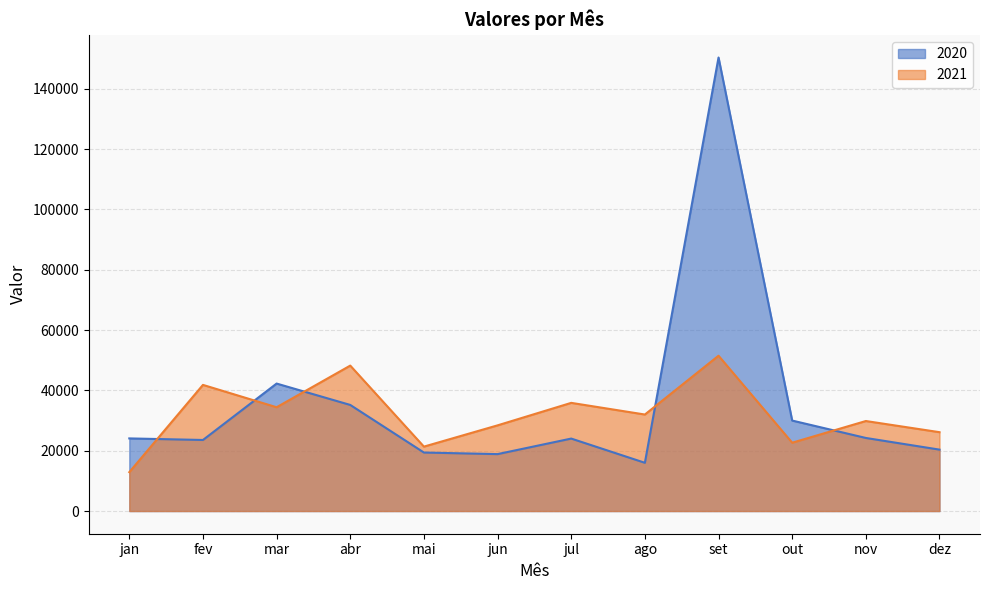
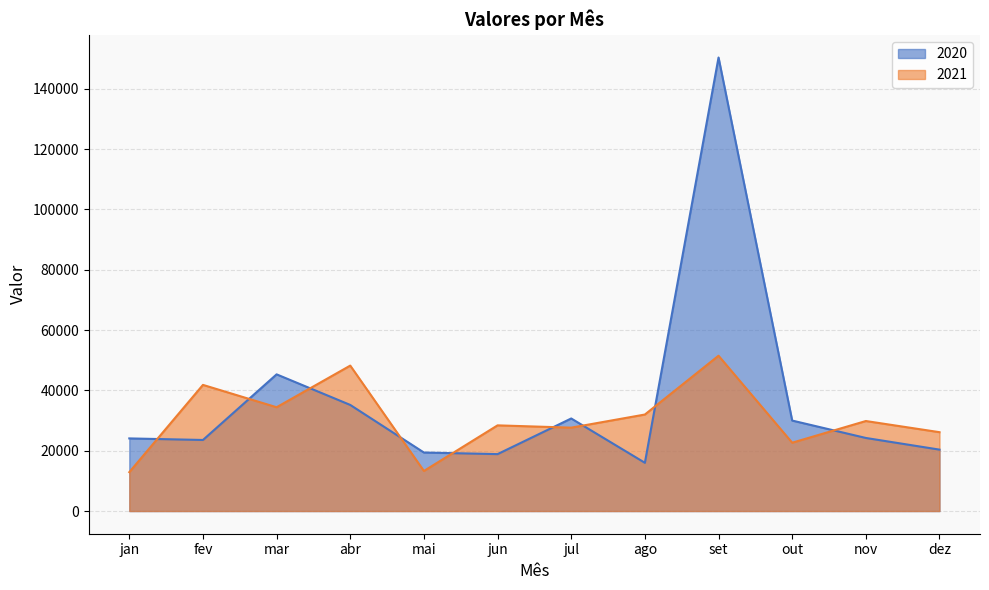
2020, mar: 42000 -> 45000
2021, mai: 21000 -> 13000
2020, jul: 24000 -> 31000
2021, jul: 36000 -> 28000
